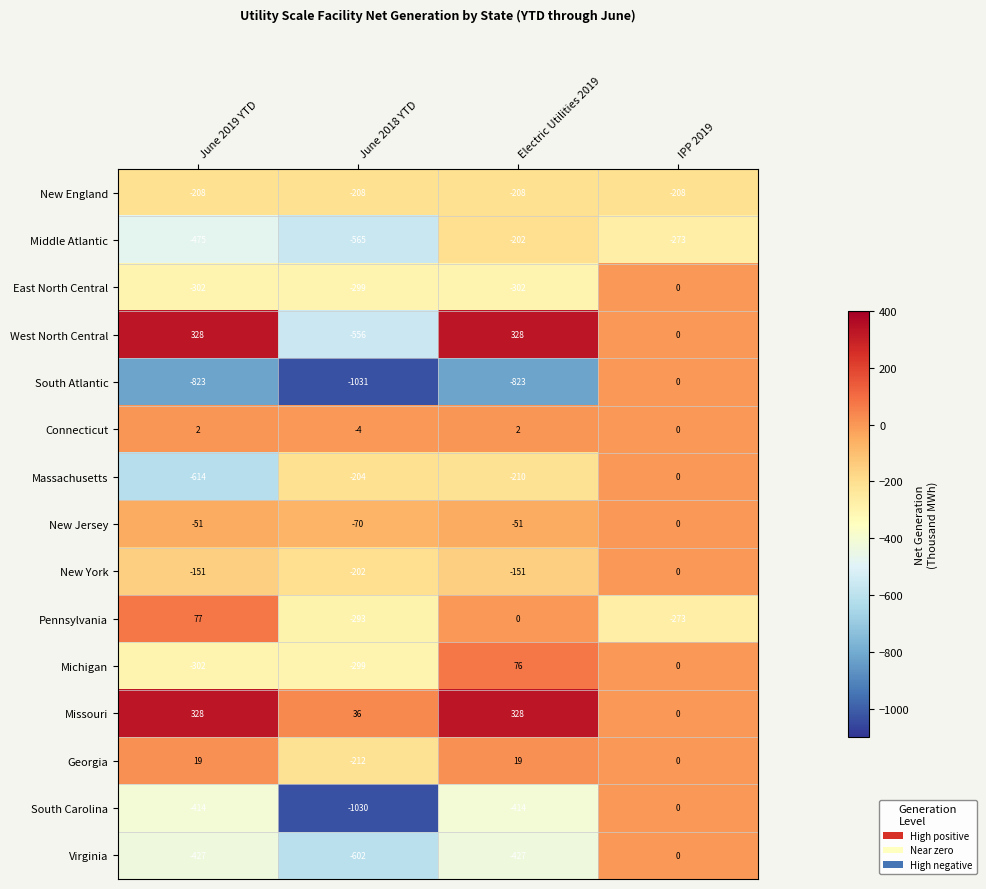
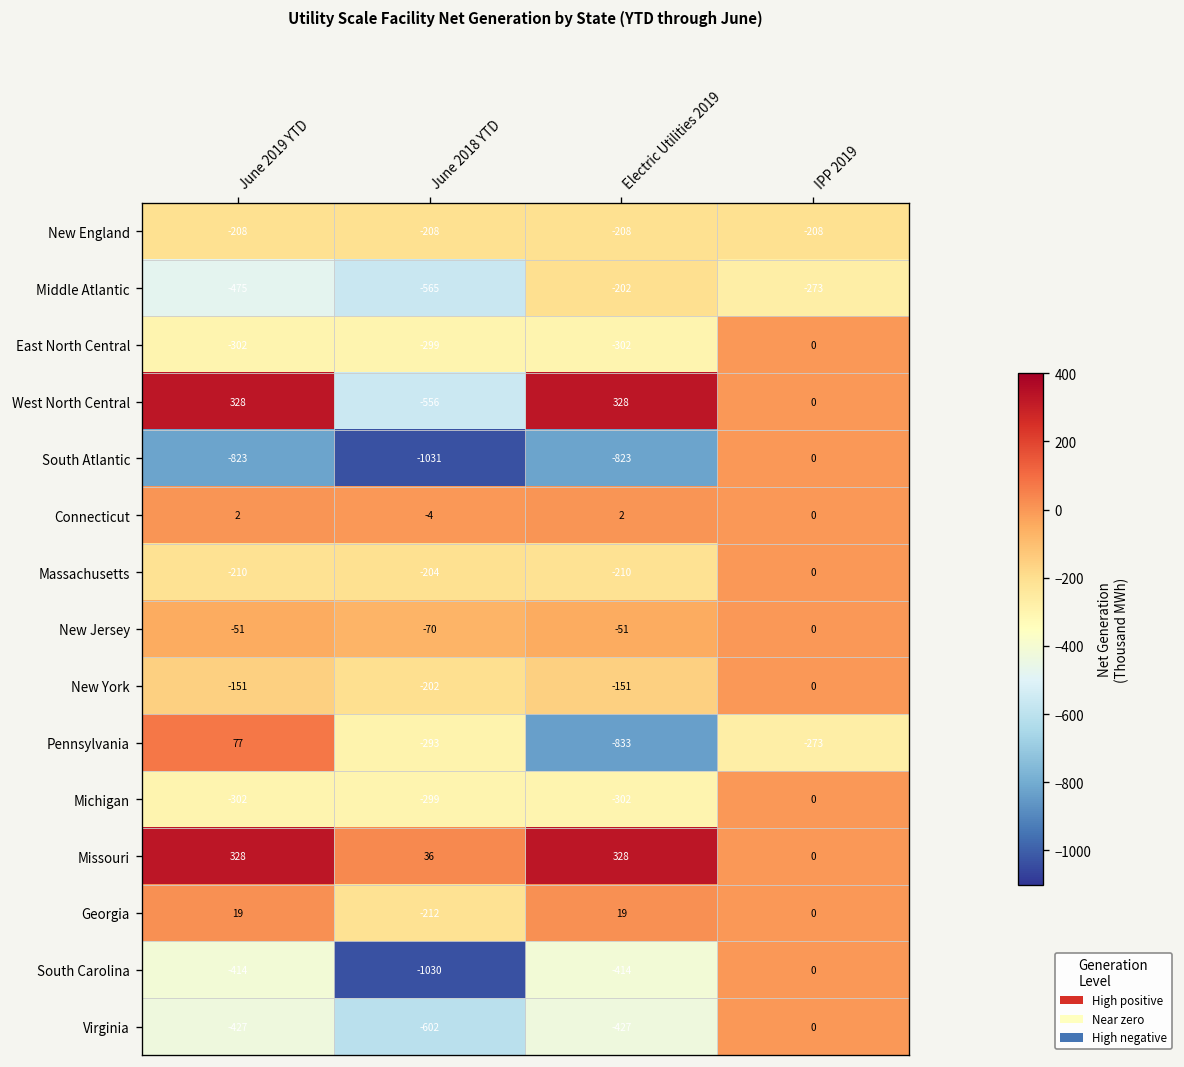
Massachusetts, June 2019 YTD: -614 -> -210
Pennsylvania, Electric Utilities 2019: 0 -> -833
Michigan, Electric Utilities 2019: 76 -> -302
